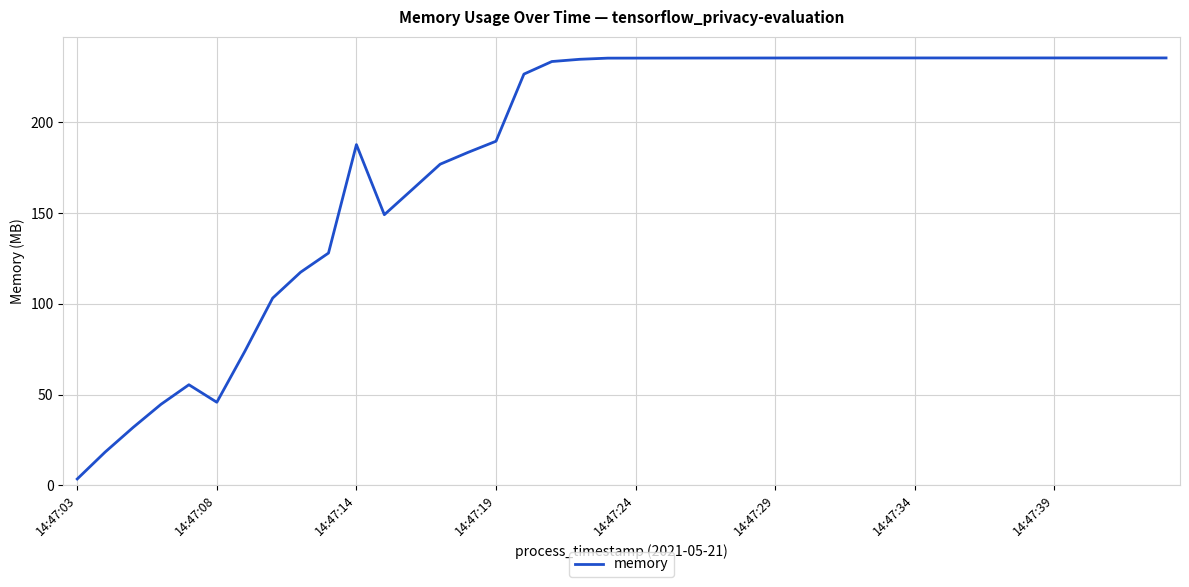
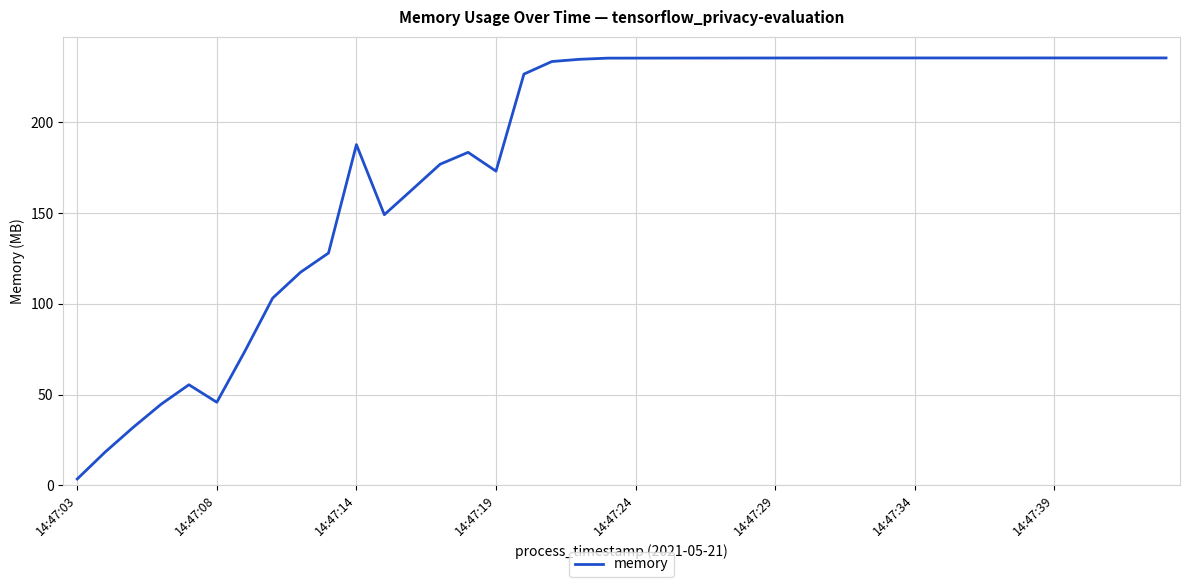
14:47:19: 190 -> 173
